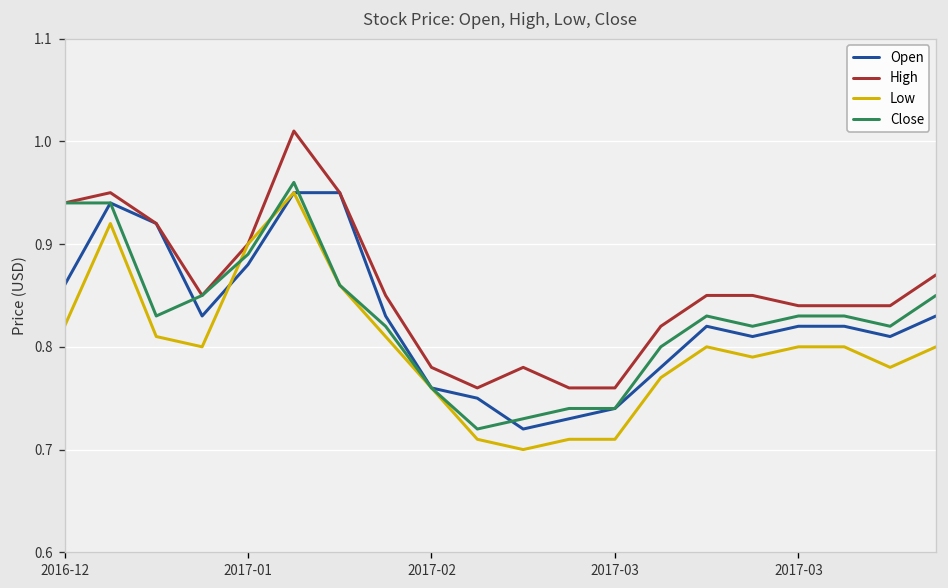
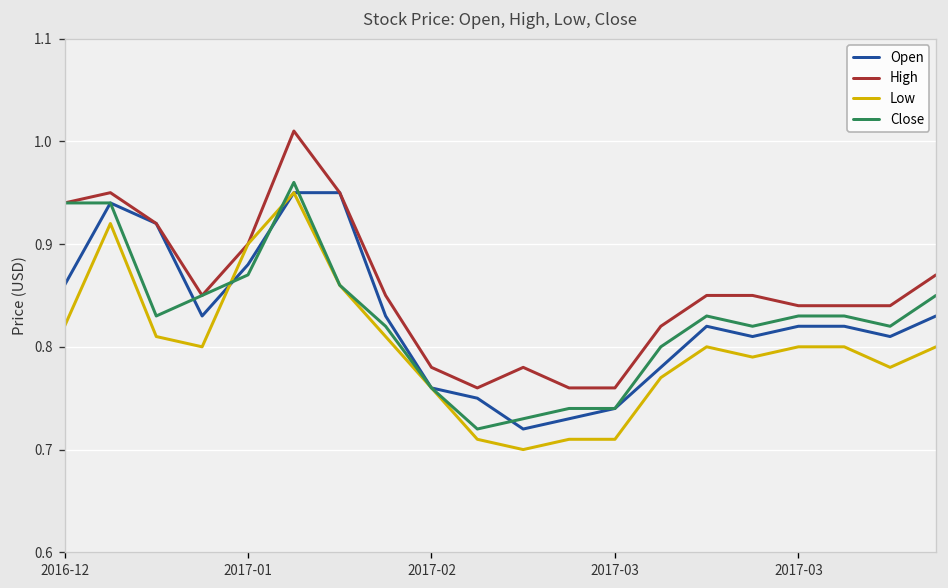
Close, 2017-01: 0.89 -> 0.87
